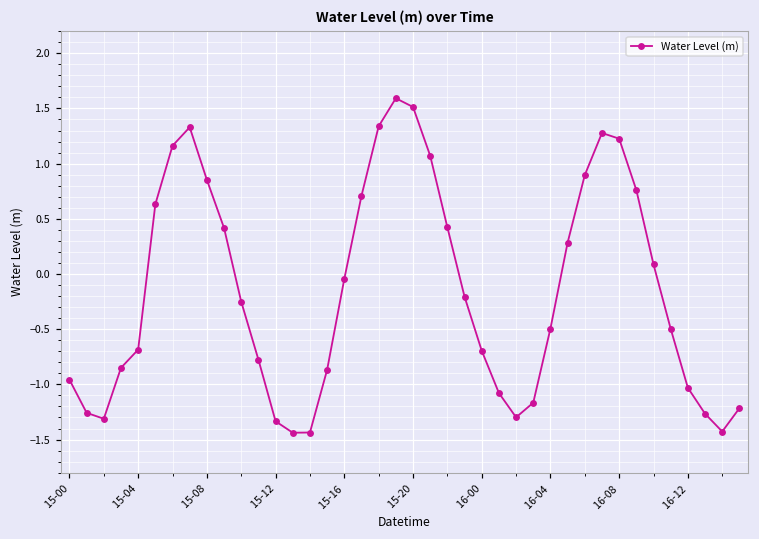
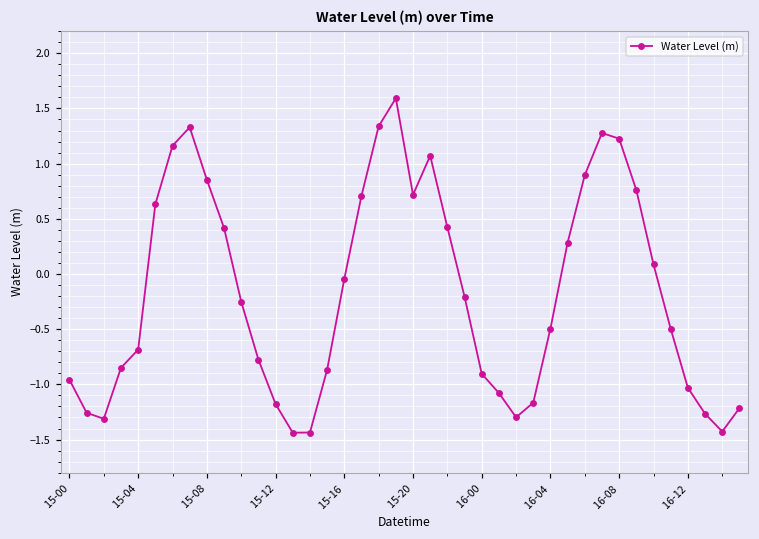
15-12: -1.33 -> -1.18
15-20: 1.51 -> 0.72
16-00: -0.70 -> -0.90
